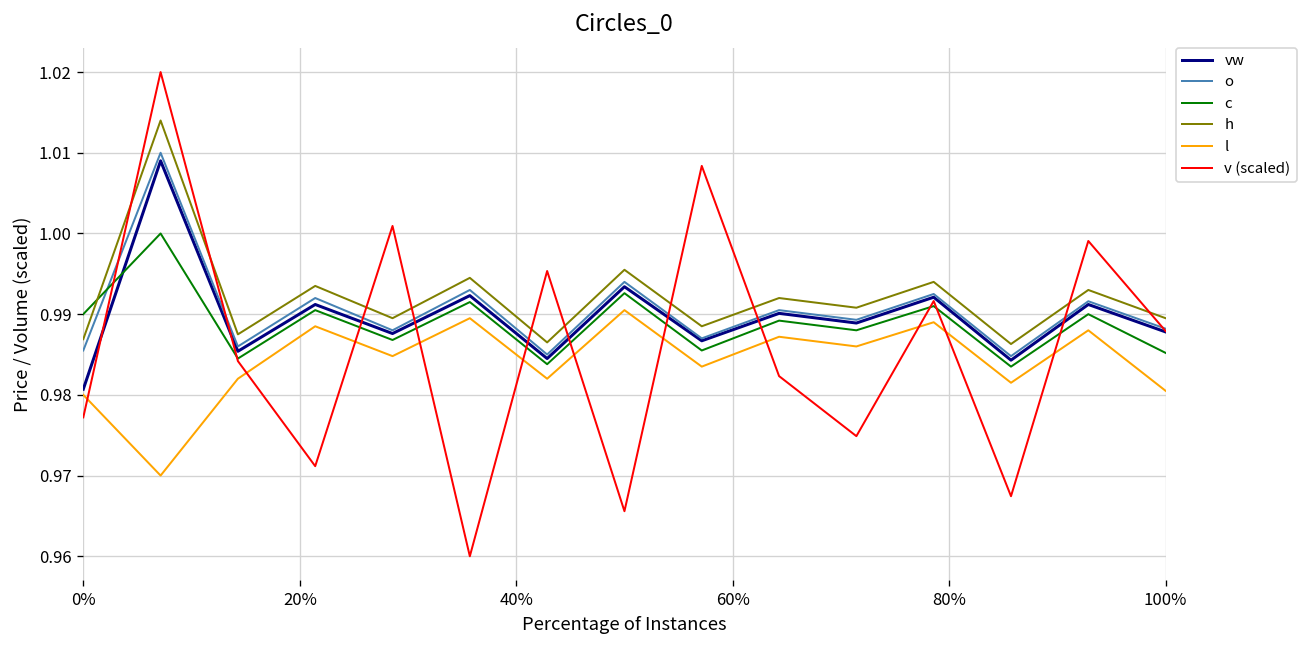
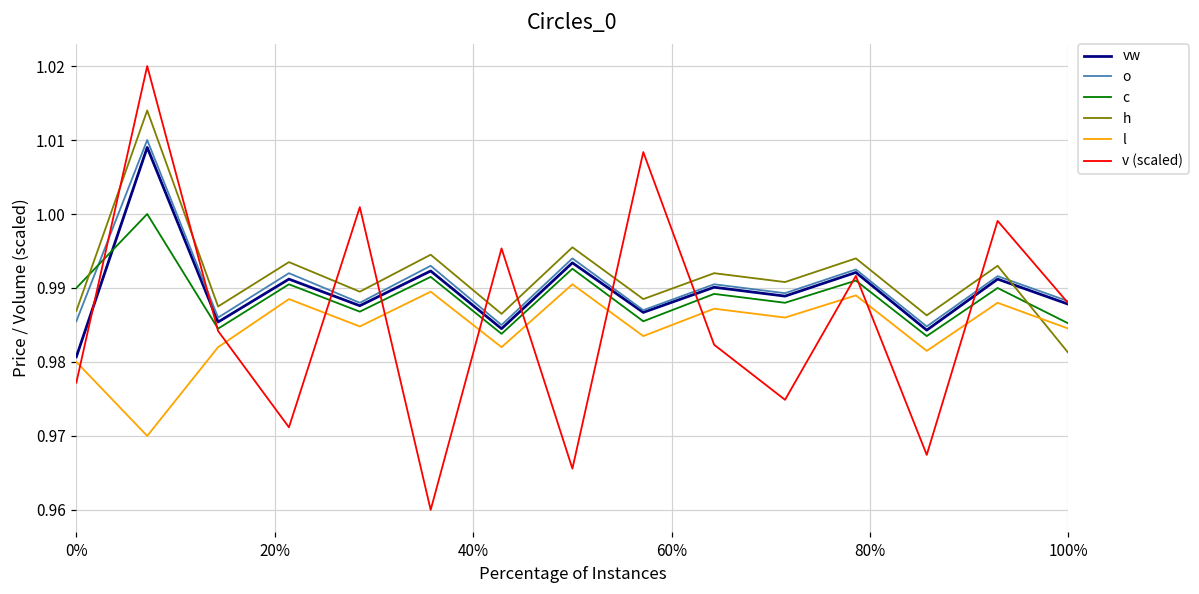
h, 100%: 0.990 -> 0.981
l, 100%: 0.981 -> 0.985
